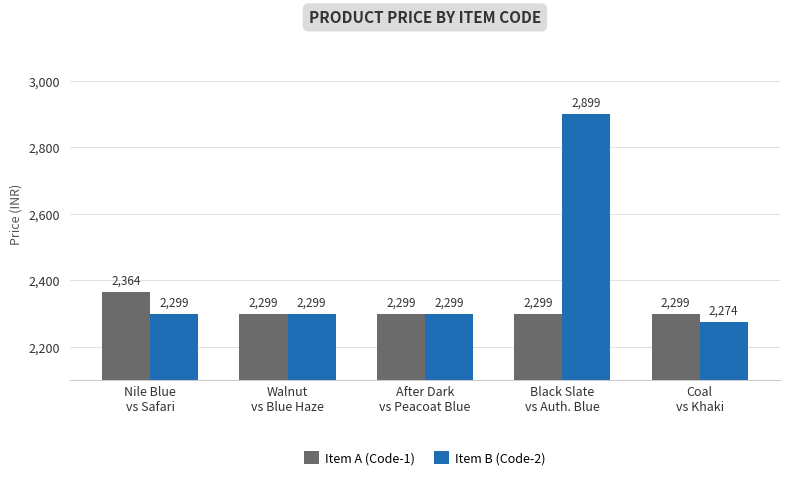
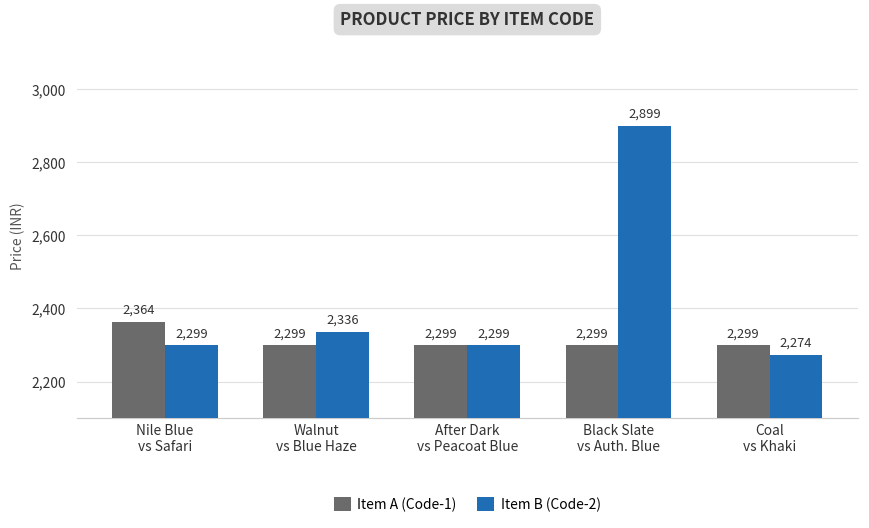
Item B (Code-2), Walnut vs Blue Haze: 2,299 -> 2,336
